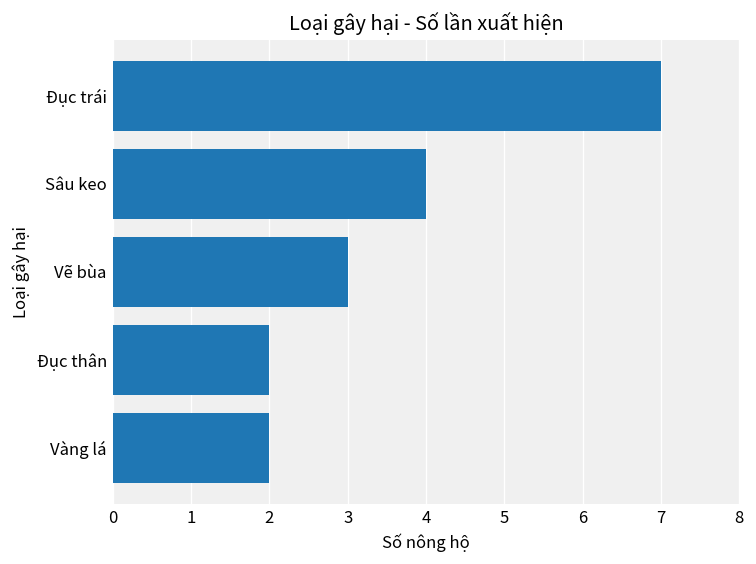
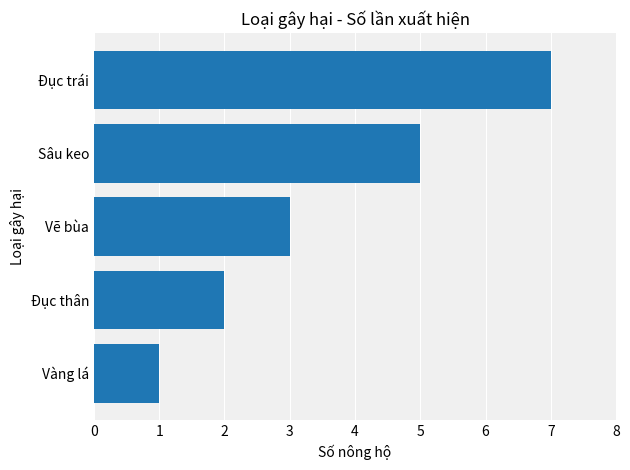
Sâu keo: 4 -> 5
Vàng lá: 2 -> 1
